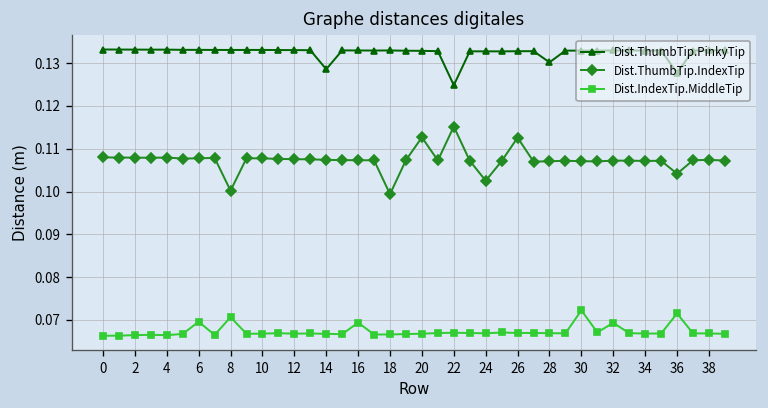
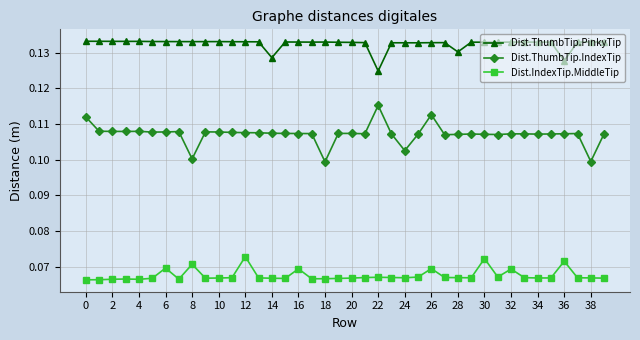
Dist.ThumbTip.IndexTip, 0: 0.108 -> 0.112
Dist.IndexTip.MiddleTip, 12: 0.067 -> 0.073
Dist.ThumbTip.IndexTip, 20: 0.113 -> 0.107
Dist.IndexTip.MiddleTip, 26: 0.067 -> 0.069
Dist.ThumbTip.IndexTip, 36: 0.104 -> 0.107
Dist.ThumbTip.IndexTip, 38: 0.107 -> 0.099
